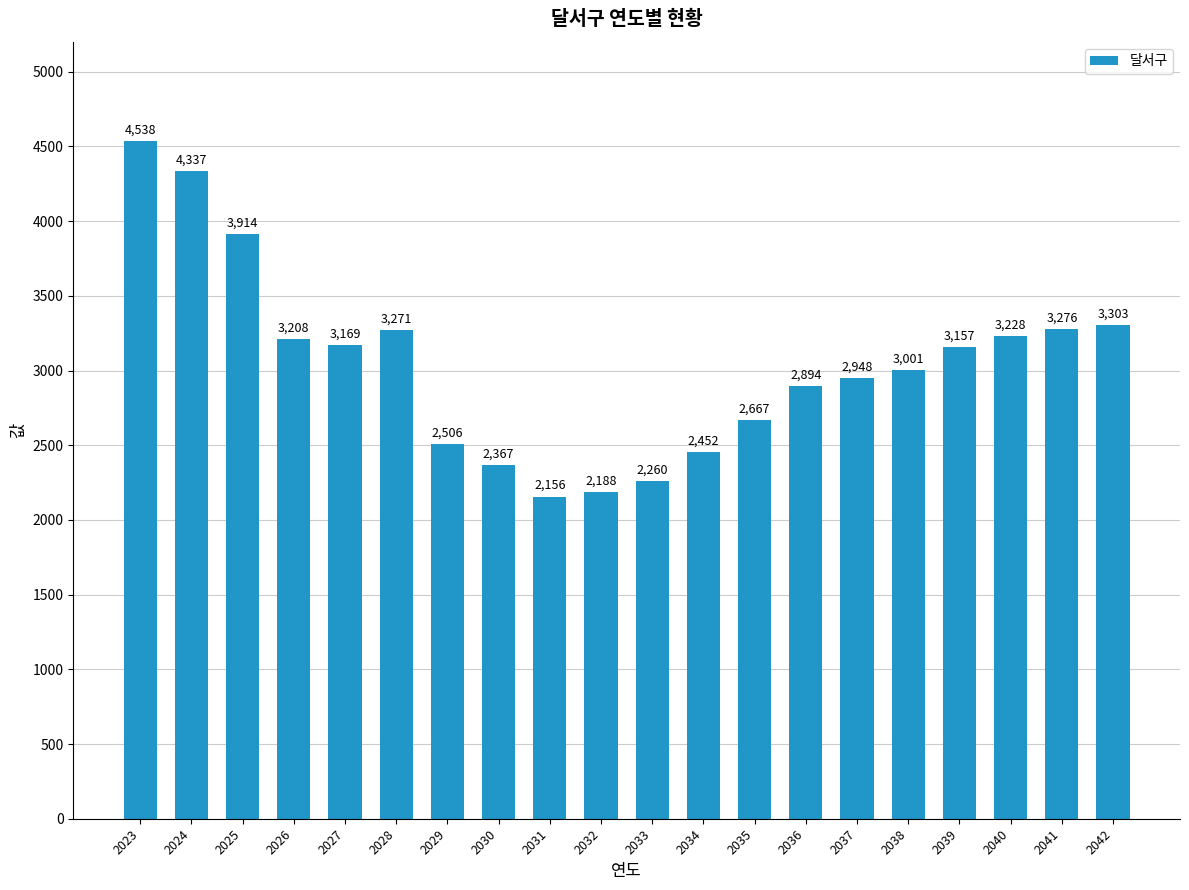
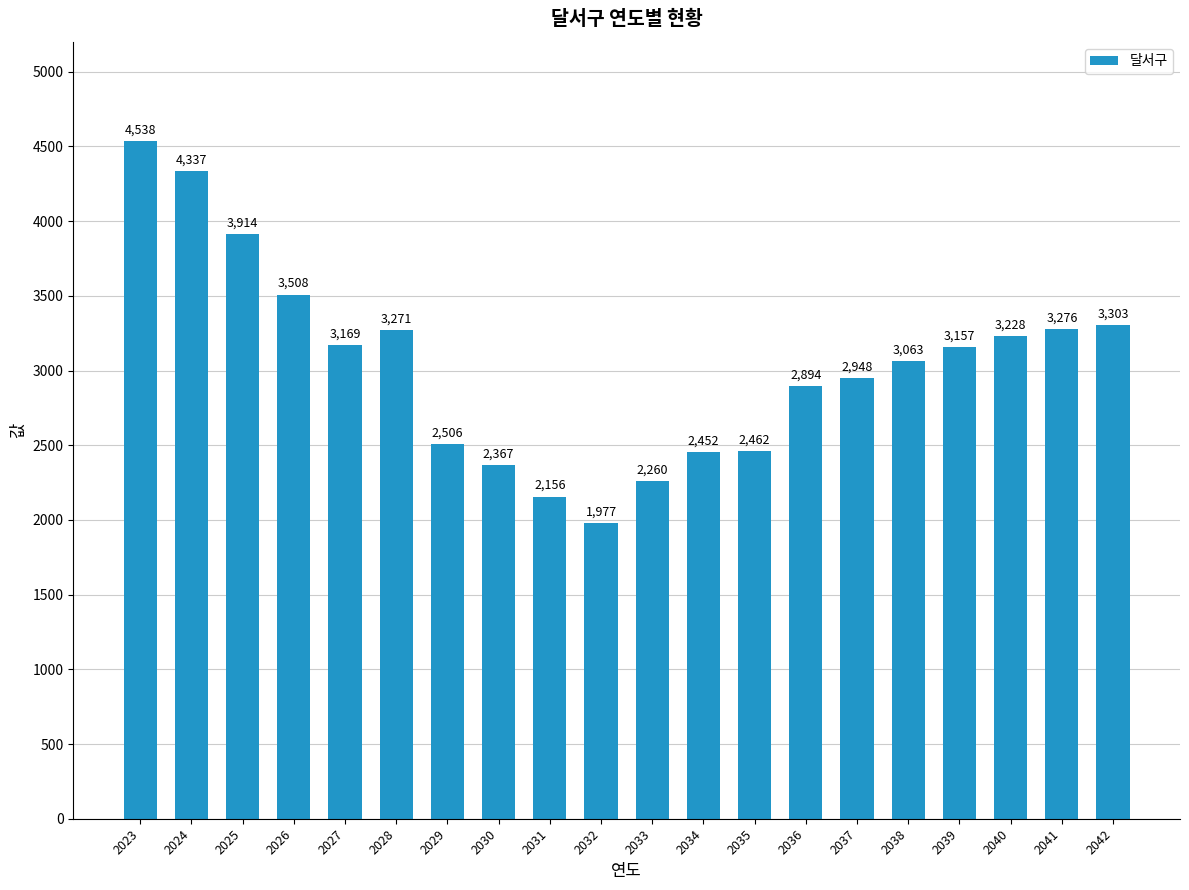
2026: 3,208 -> 3,508
2032: 2,188 -> 1,977
2035: 2,667 -> 2,462
2038: 3,001 -> 3,063
